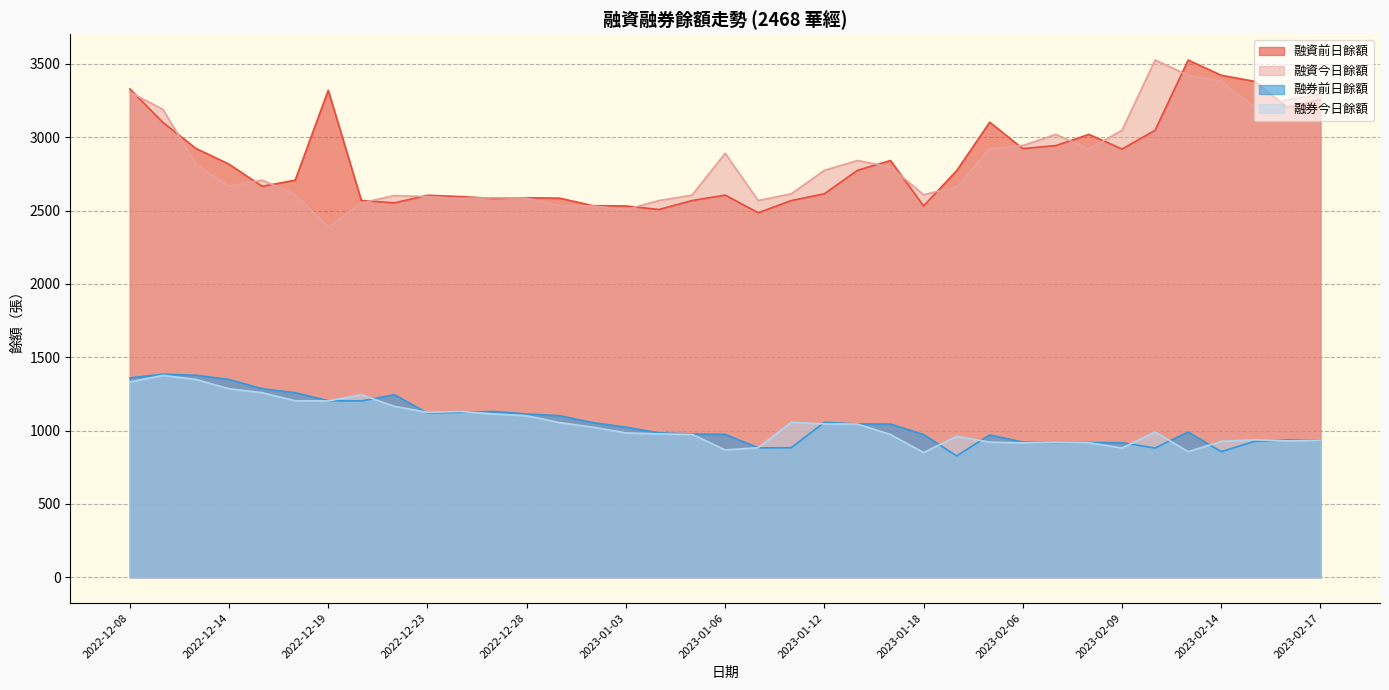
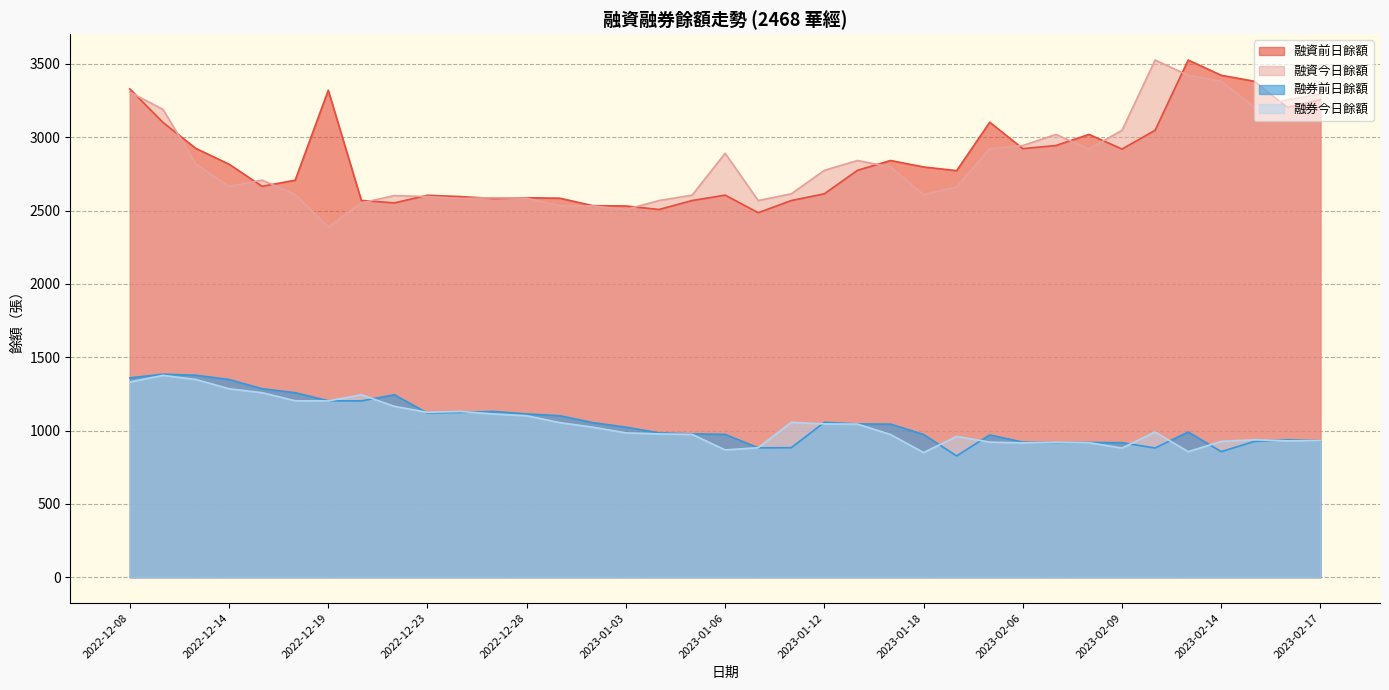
融資前日餘額, 2023-01-18: 2530 -> 2800
